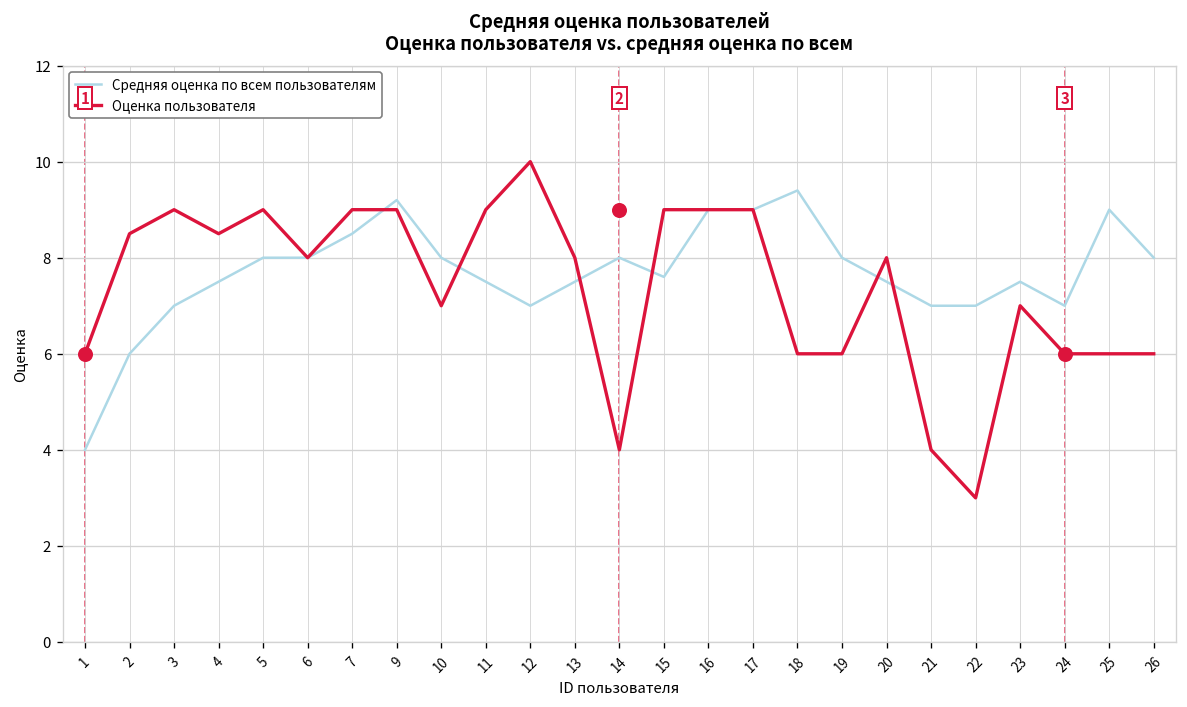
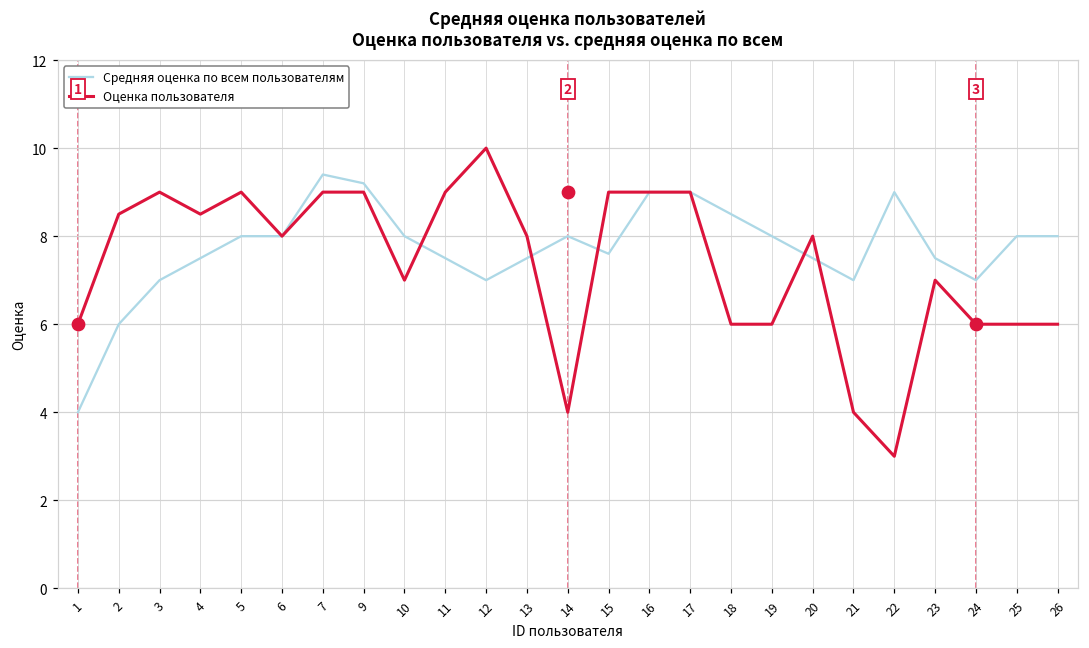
Средняя оценка по всем пользователям, 7: 8.5 -> 9.4
Средняя оценка по всем пользователям, 18: 9.4 -> 8.5
Средняя оценка по всем пользователям, 22: 7 -> 9
Средняя оценка по всем пользователям, 25: 9 -> 8
